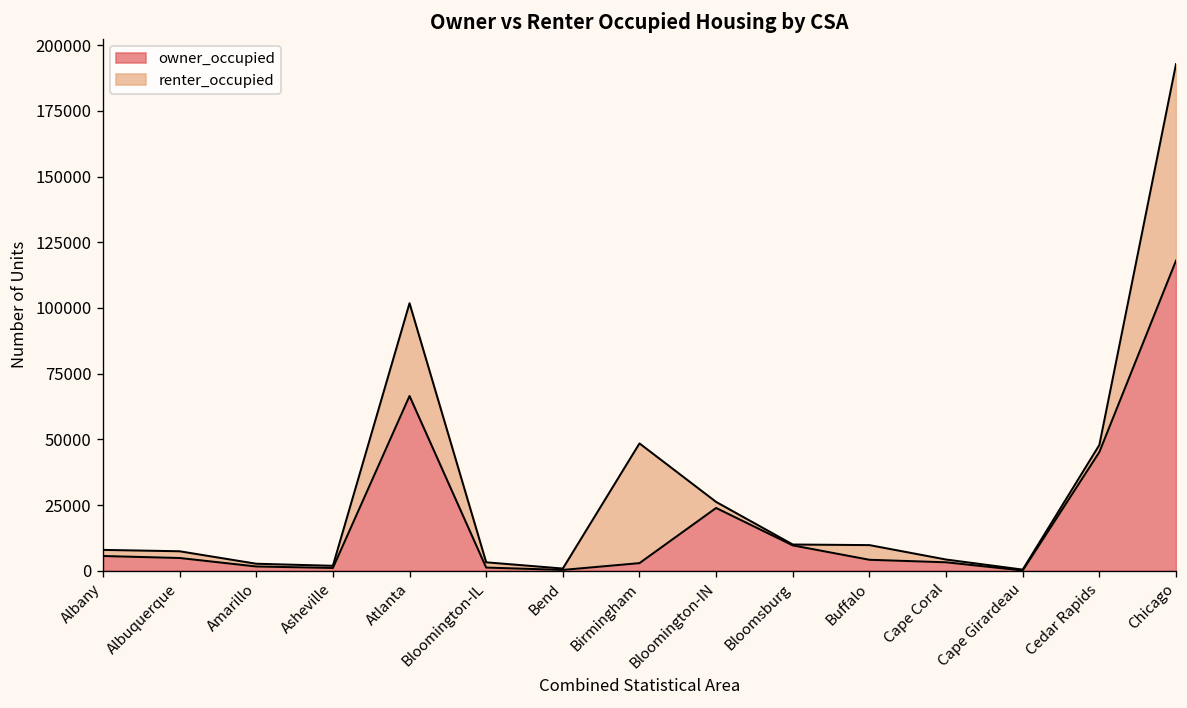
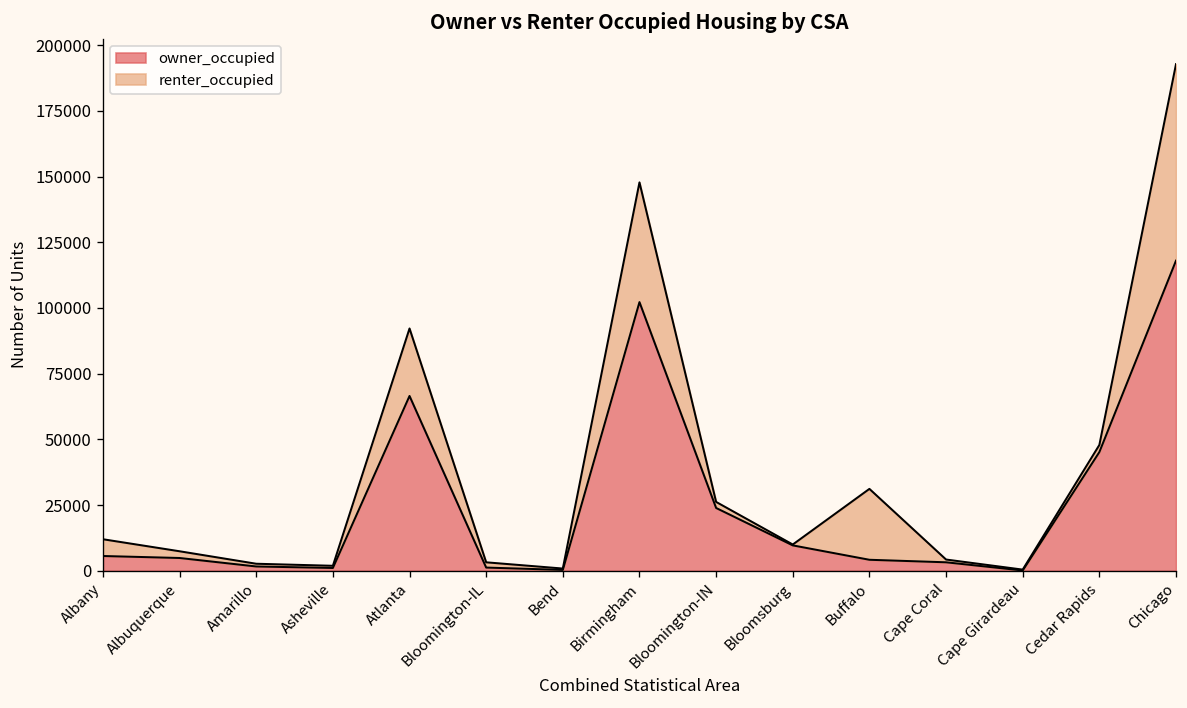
renter_occupied, Albany: 2000 -> 6000
renter_occupied, Atlanta: 35000 -> 26000
owner_occupied, Birmingham: 3000 -> 102000
renter_occupied, Buffalo: 6000 -> 27000
